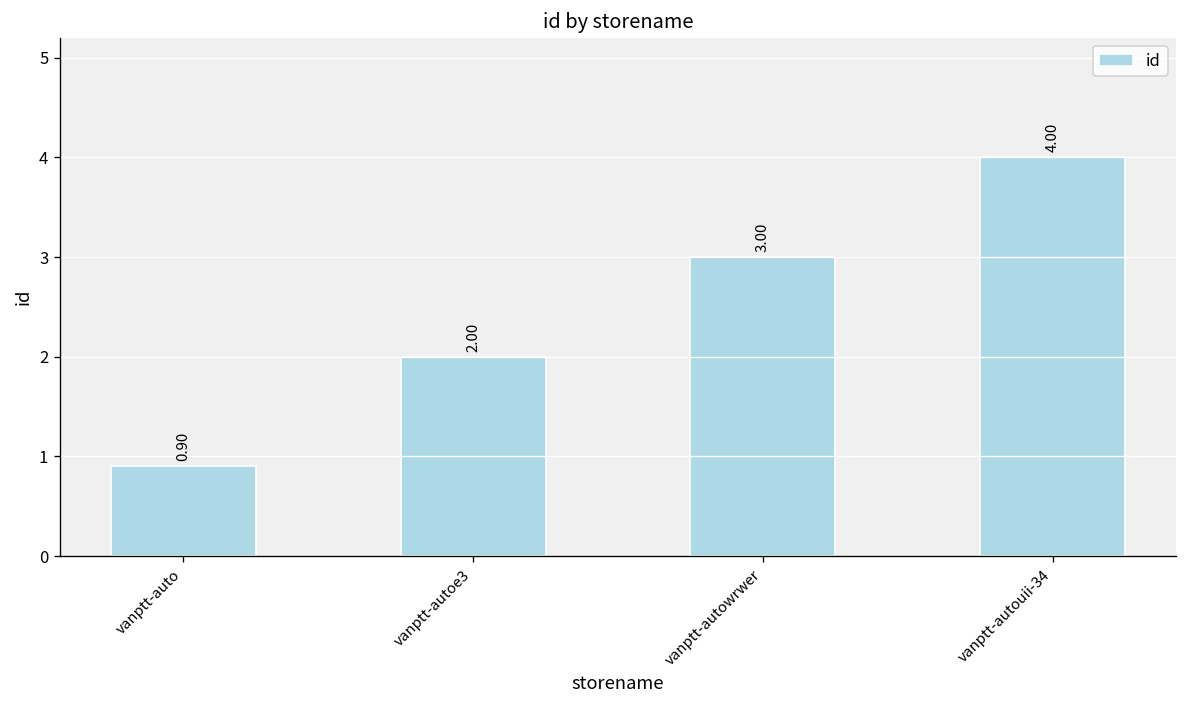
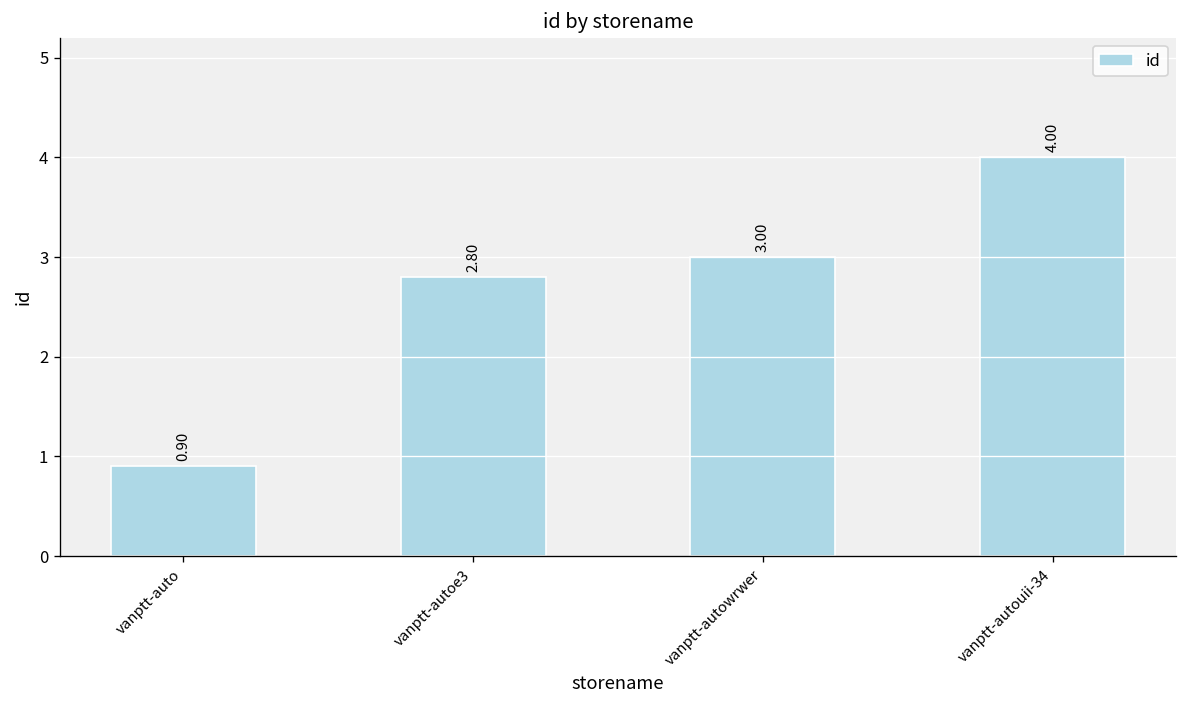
vanptt-autoe3: 2.00 -> 2.80
